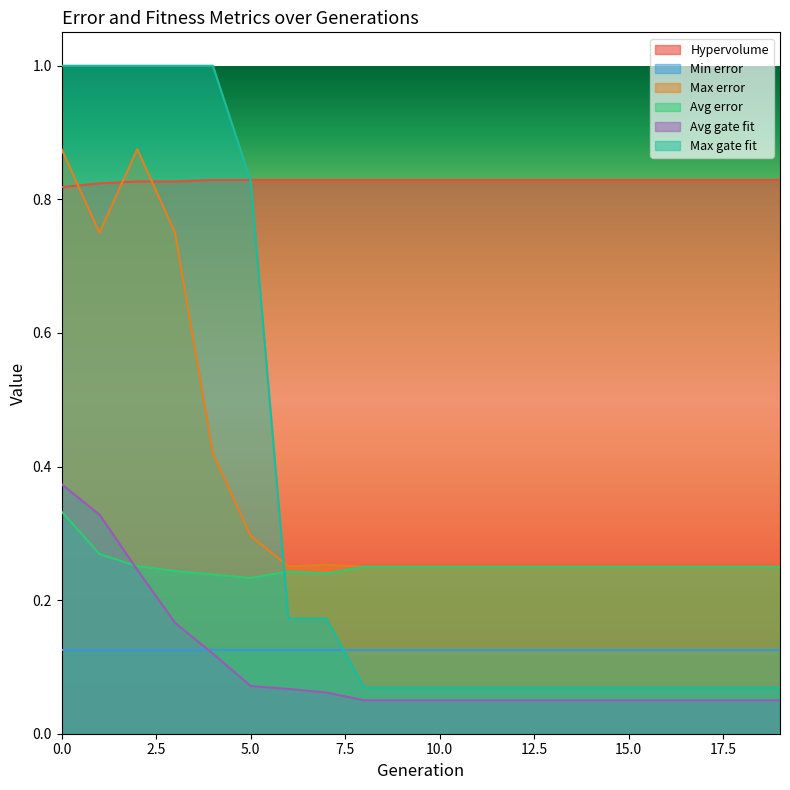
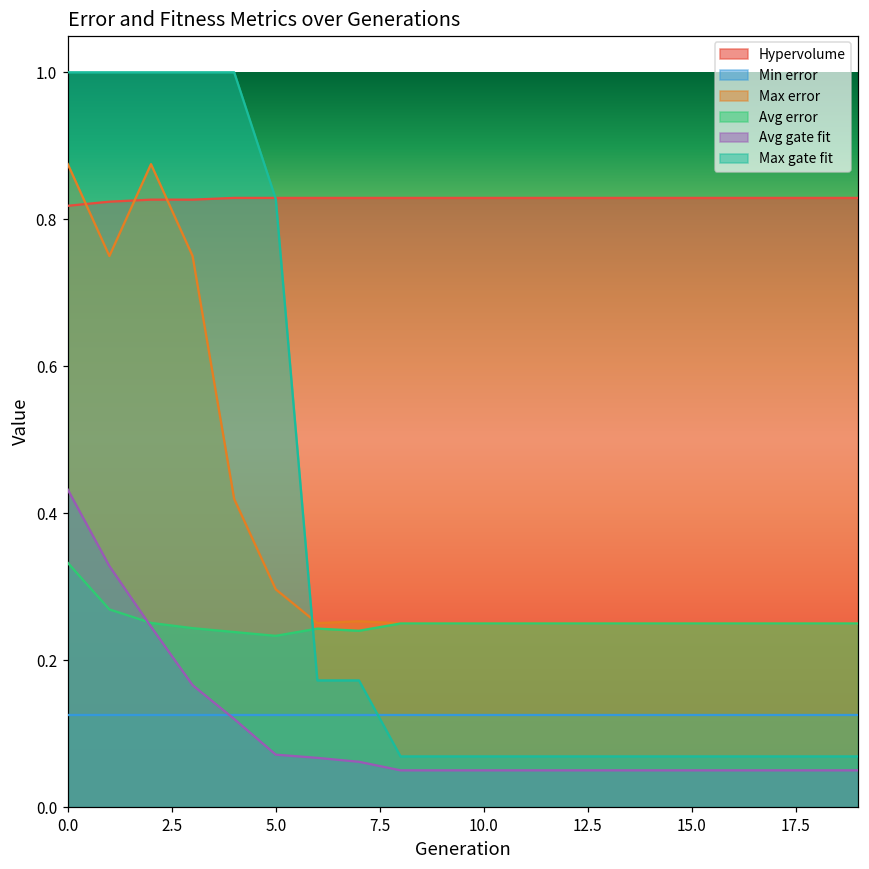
Avg gate fit, 0.0: 0.37 -> 0.43
